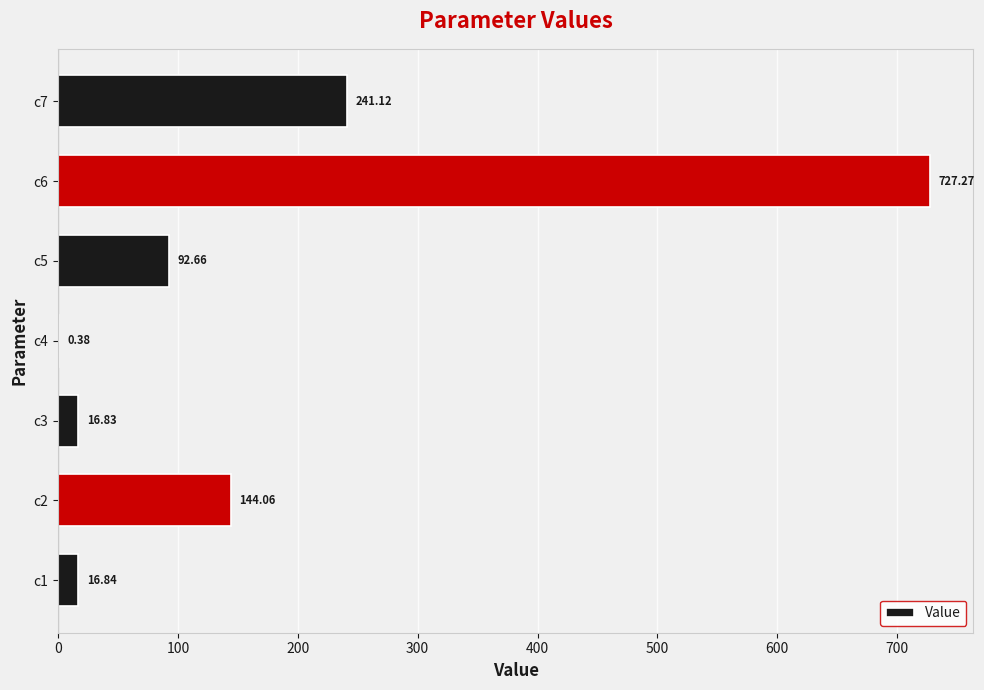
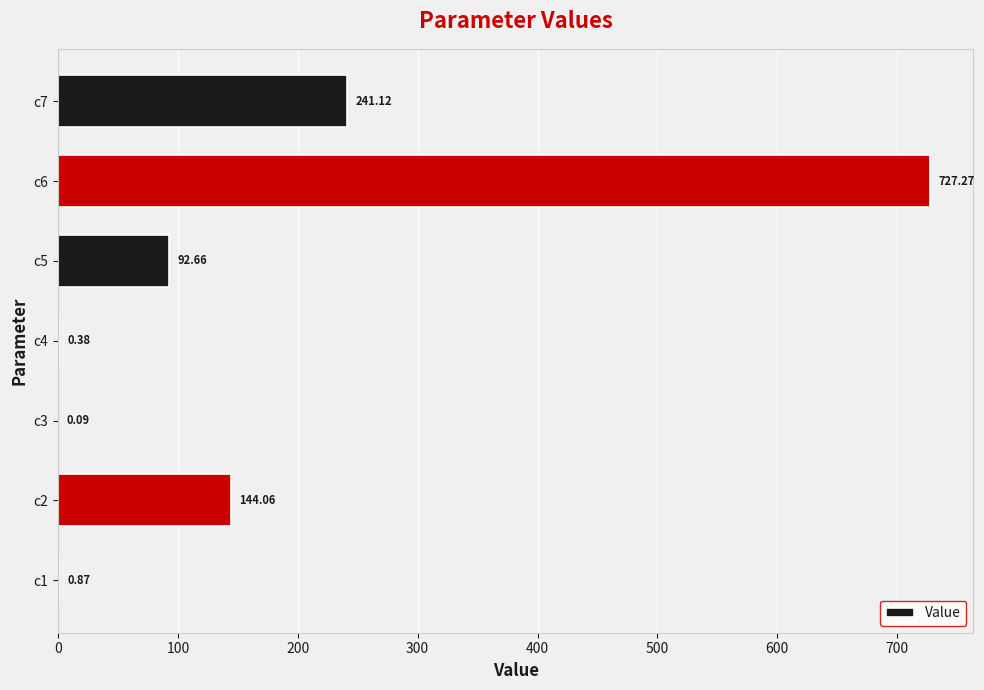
c3: 16.83 -> 0.09
c1: 16.84 -> 0.87
